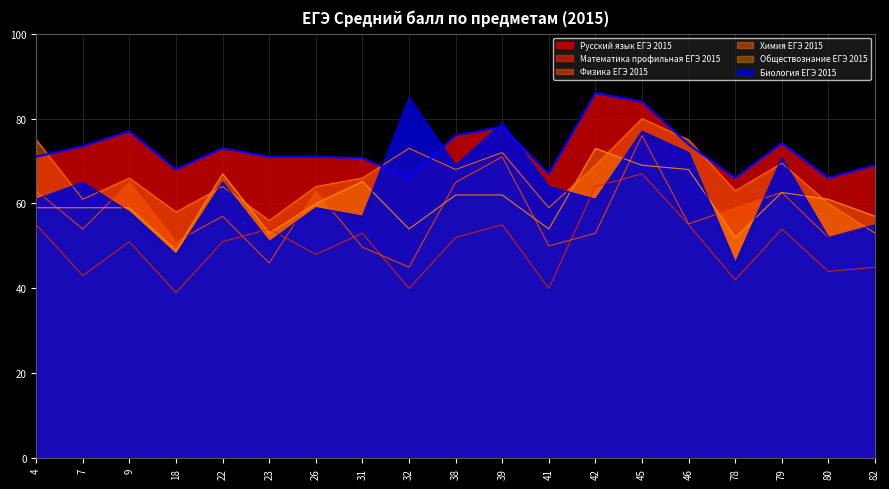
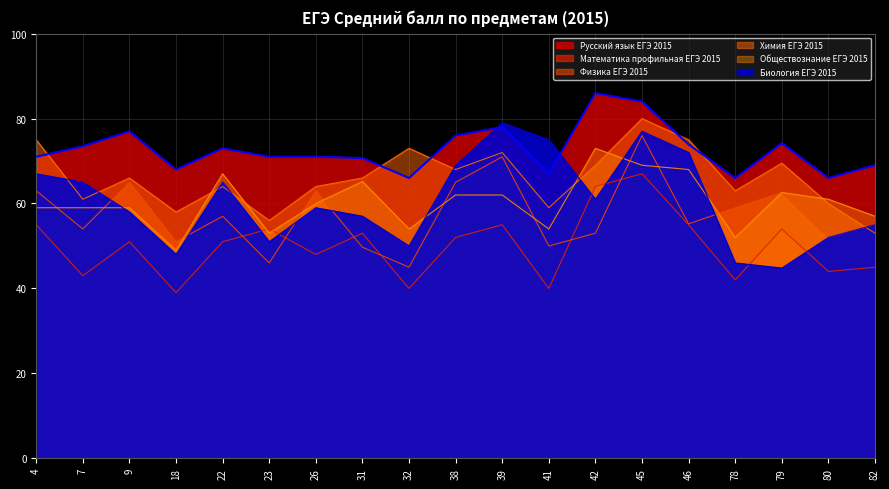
Биология ЕГЭ 2015, 4: 61 -> 67
Биология ЕГЭ 2015, 32: 85 -> 50
Биология ЕГЭ 2015, 41: 64 -> 75
Биология ЕГЭ 2015, 79: 71 -> 45
